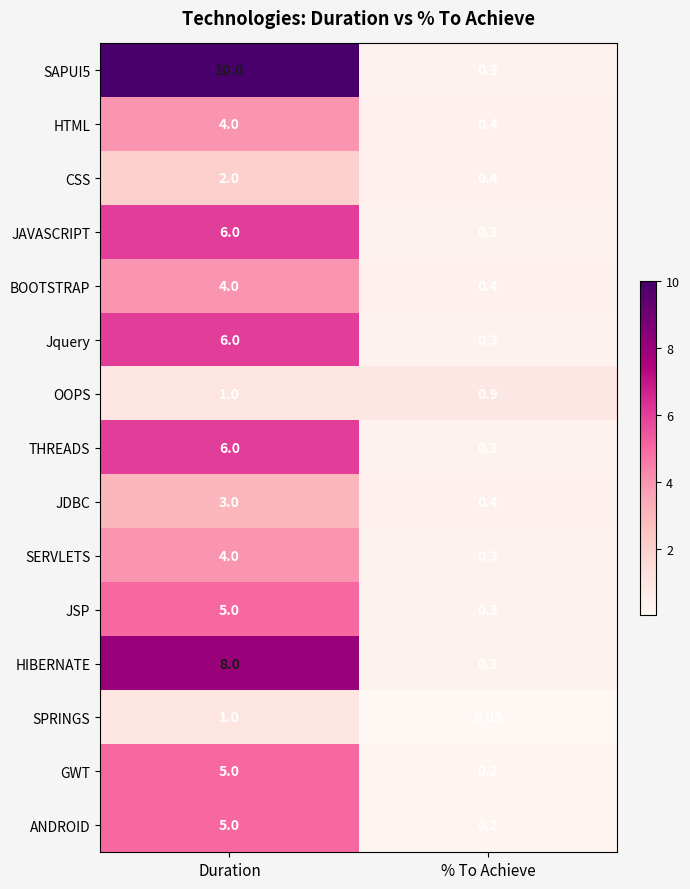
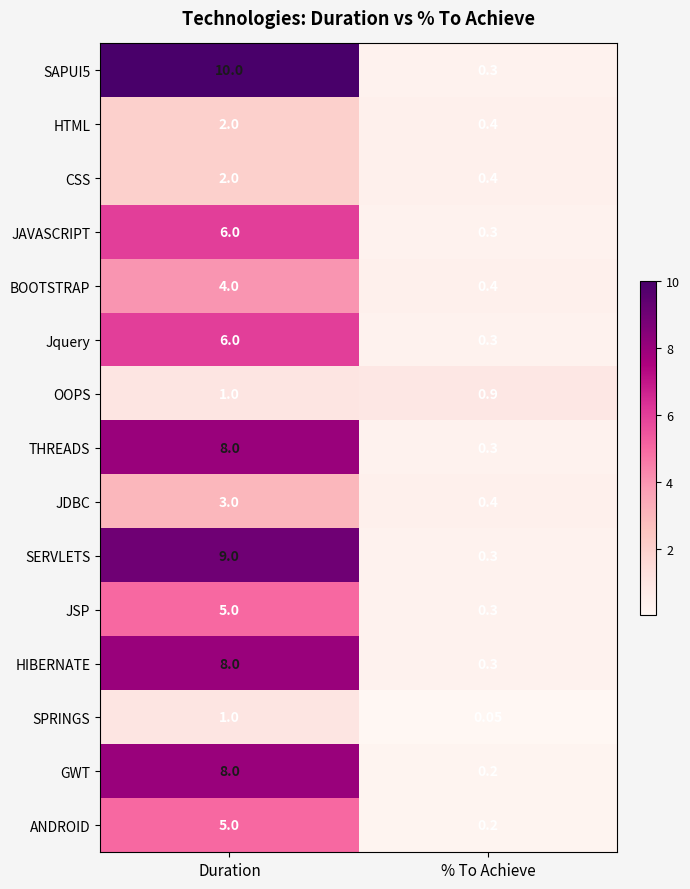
HTML, Duration: 4.0 -> 2.0
THREADS, Duration: 6.0 -> 8.0
SERVLETS, Duration: 4.0 -> 9.0
GWT, Duration: 5.0 -> 8.0
